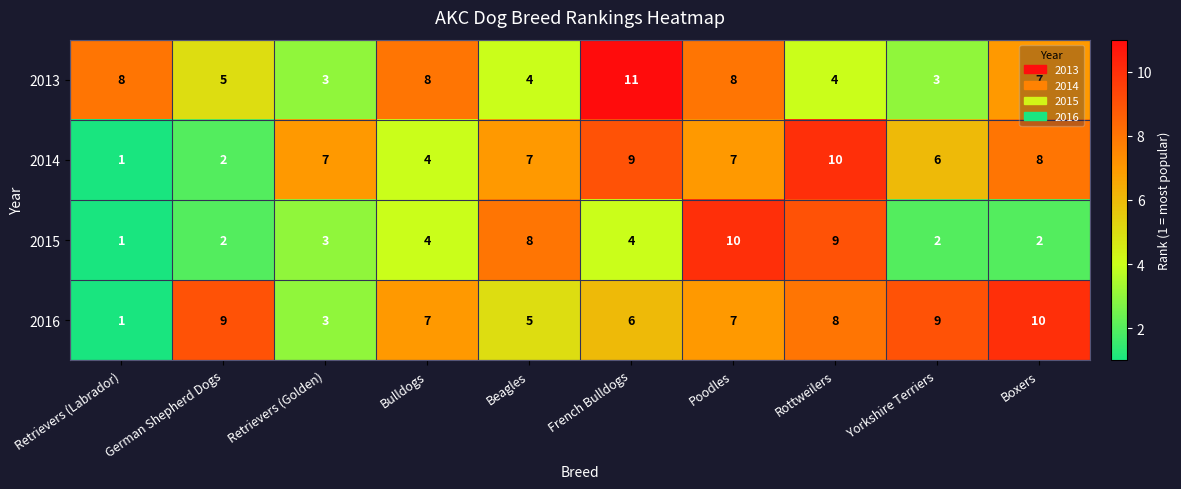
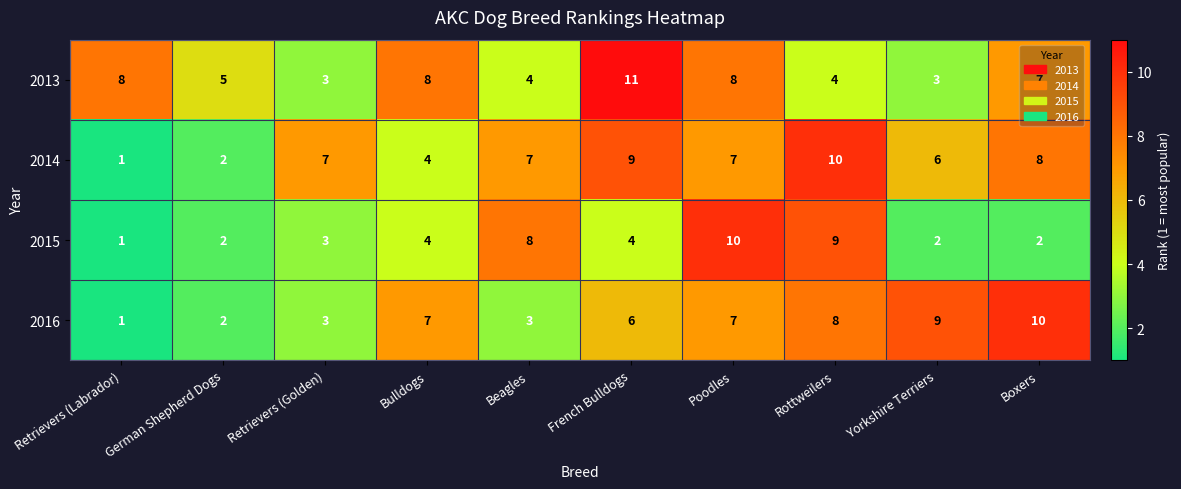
2016, German Shepherd Dogs: 9 -> 2
2016, Beagles: 5 -> 3
